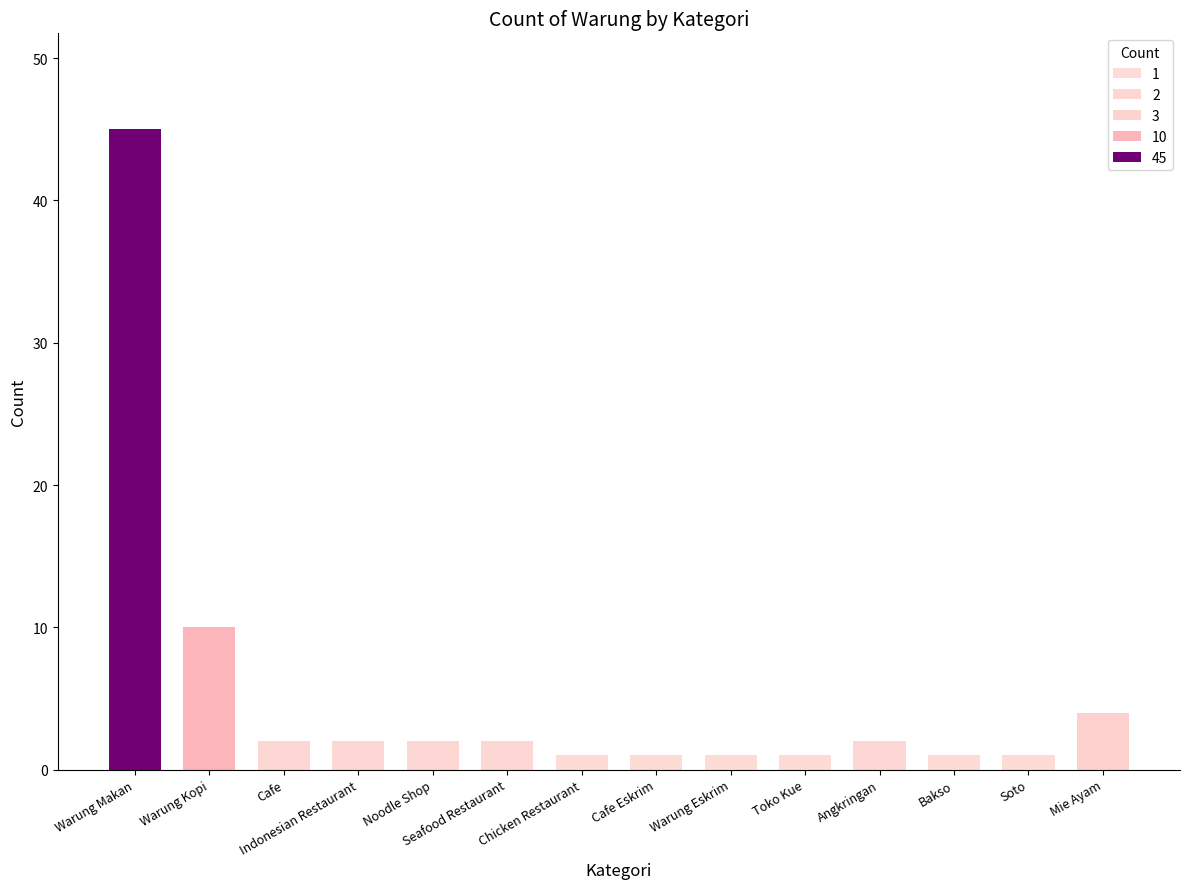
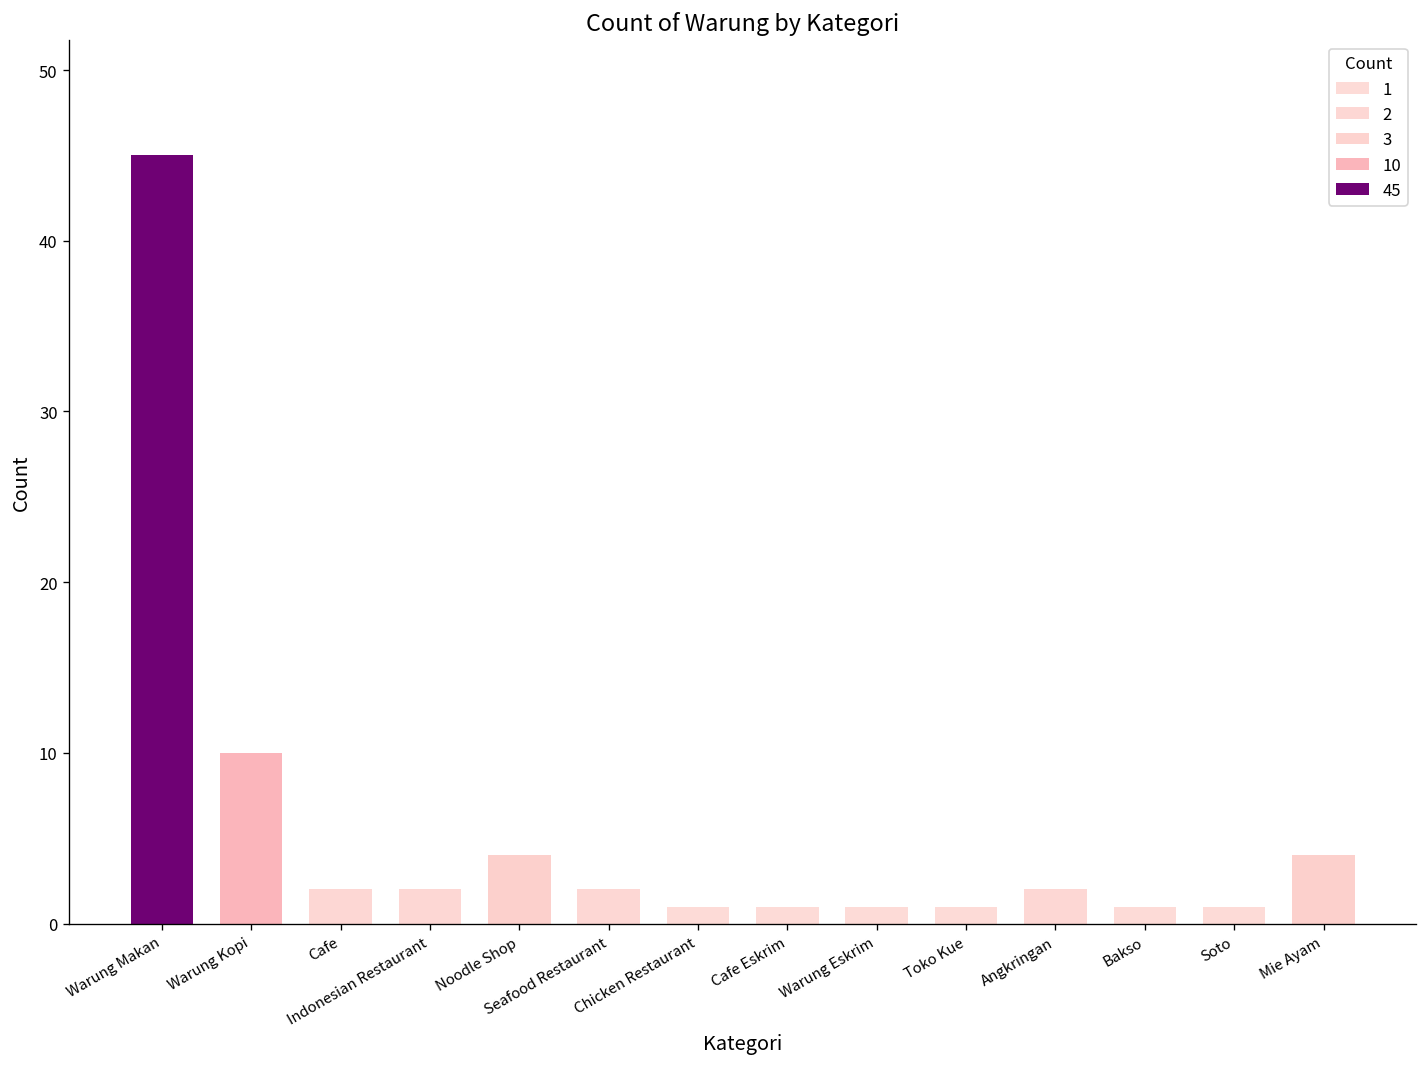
Noodle Shop: 2 -> 4
